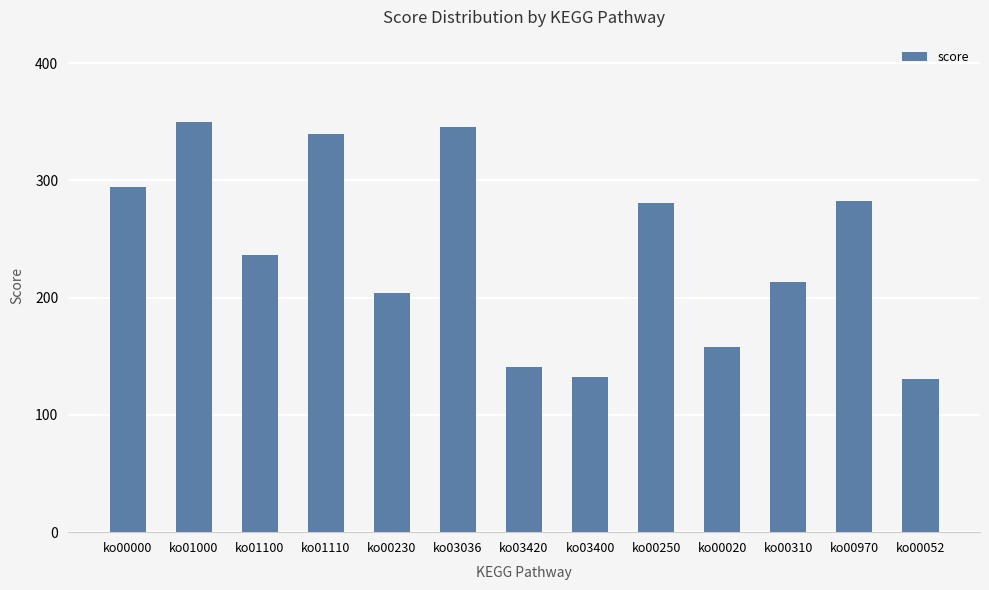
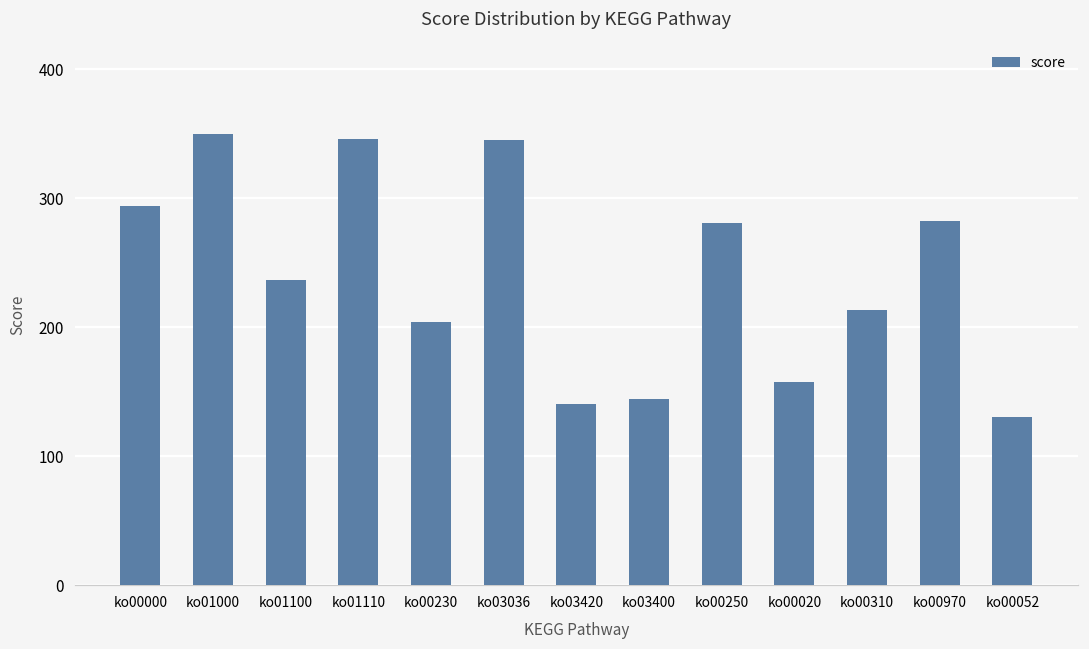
ko01110: 339 -> 346
ko03400: 133 -> 144
